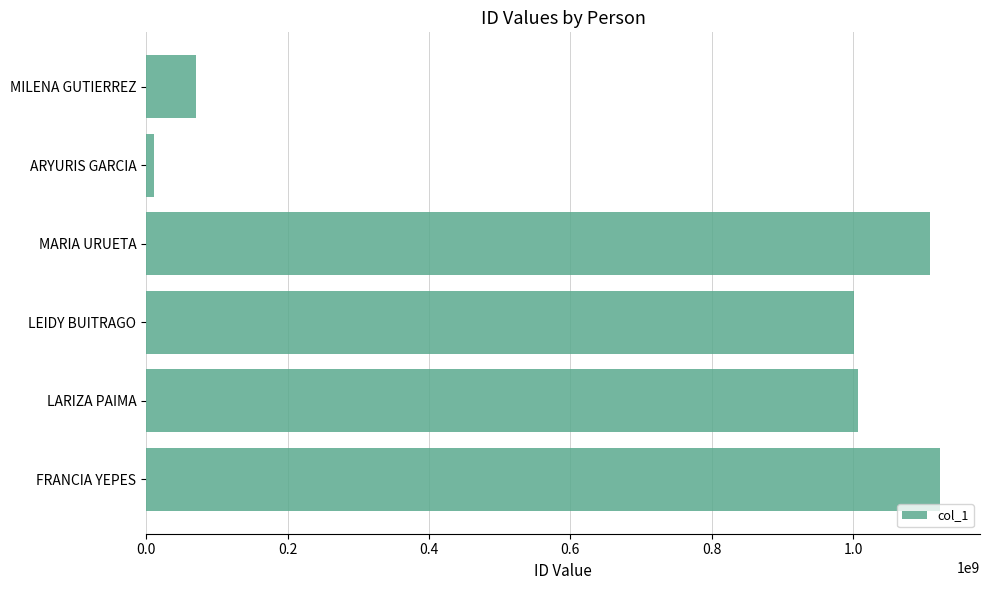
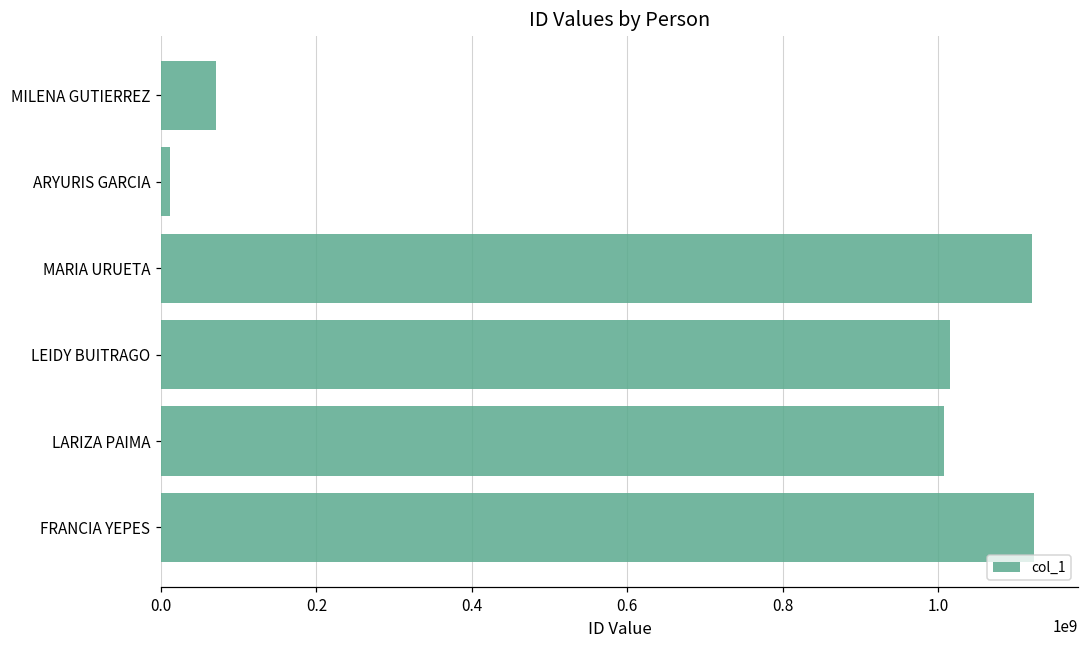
MARIA URUETA: 1110000000 -> 1120000000
LEIDY BUITRAGO: 1000000000 -> 1010000000
